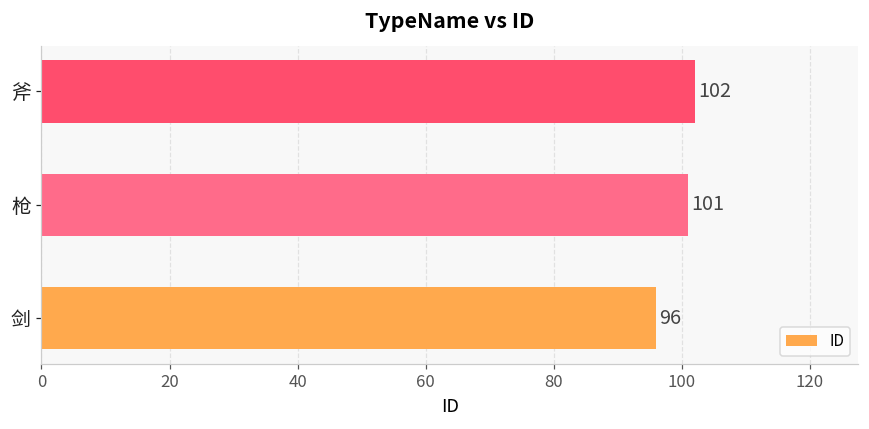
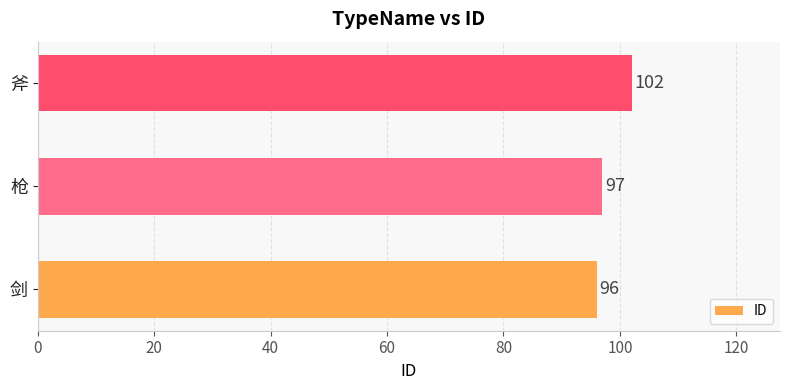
枪: 101 -> 97
